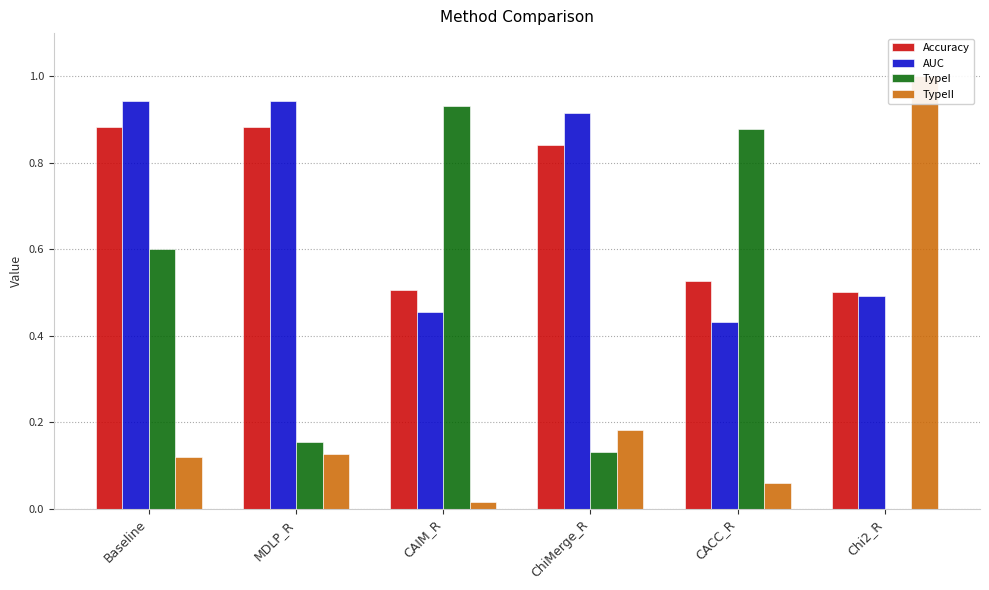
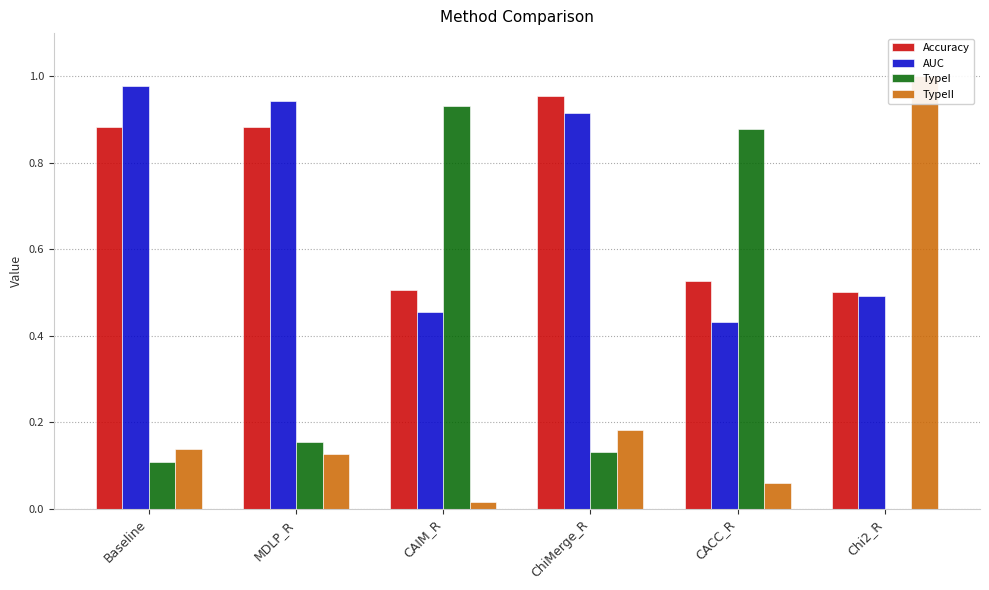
AUC, Baseline: 0.94 -> 0.98
TypeI, Baseline: 0.60 -> 0.11
TypeII, Baseline: 0.12 -> 0.14
Accuracy, ChiMerge_R: 0.84 -> 0.96
